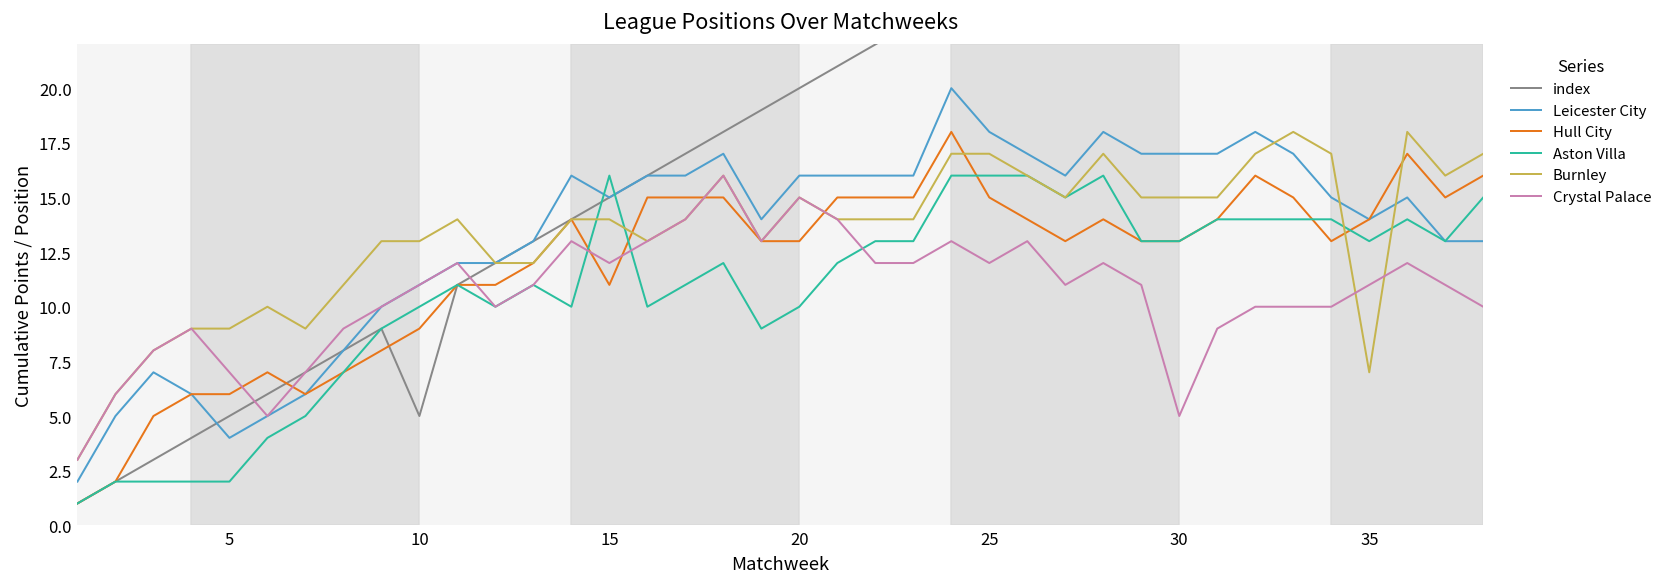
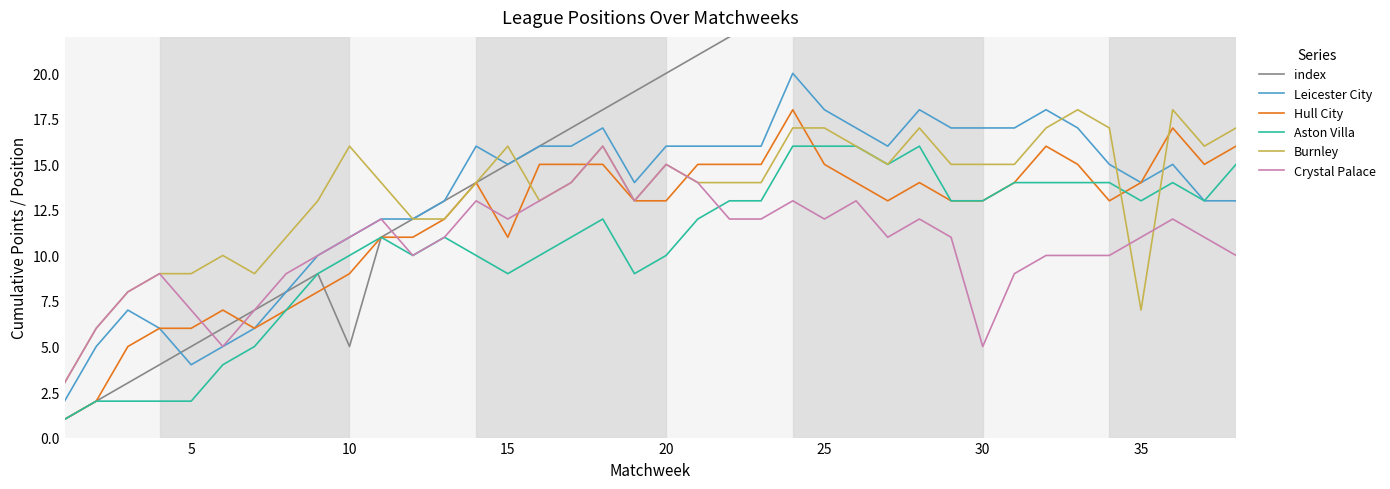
Burnley, 10: 13 -> 16
Aston Villa, 15: 16 -> 9
Burnley, 15: 14 -> 16
